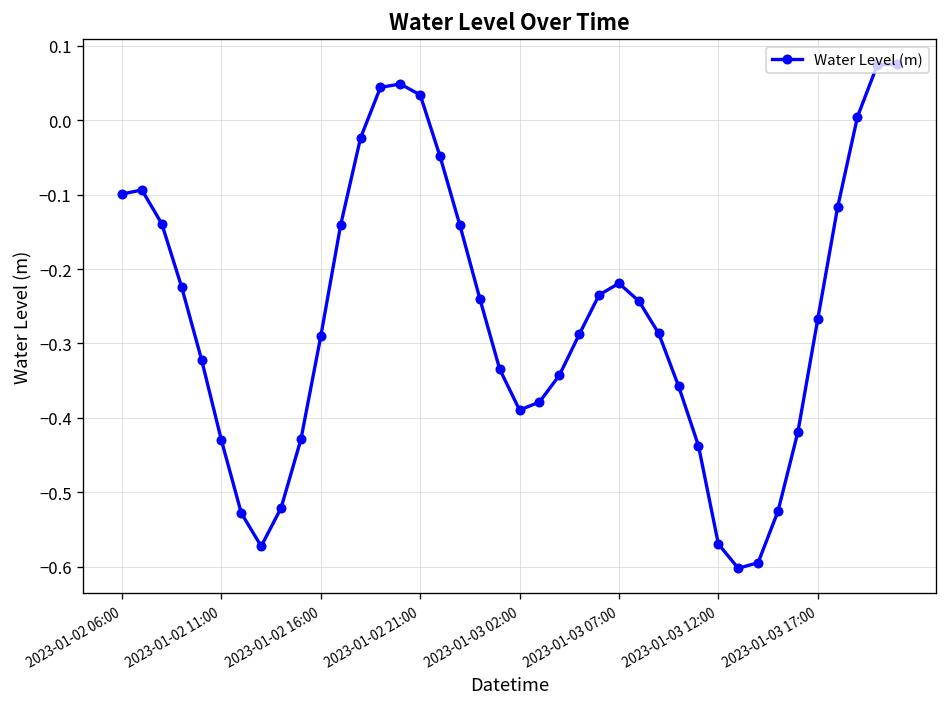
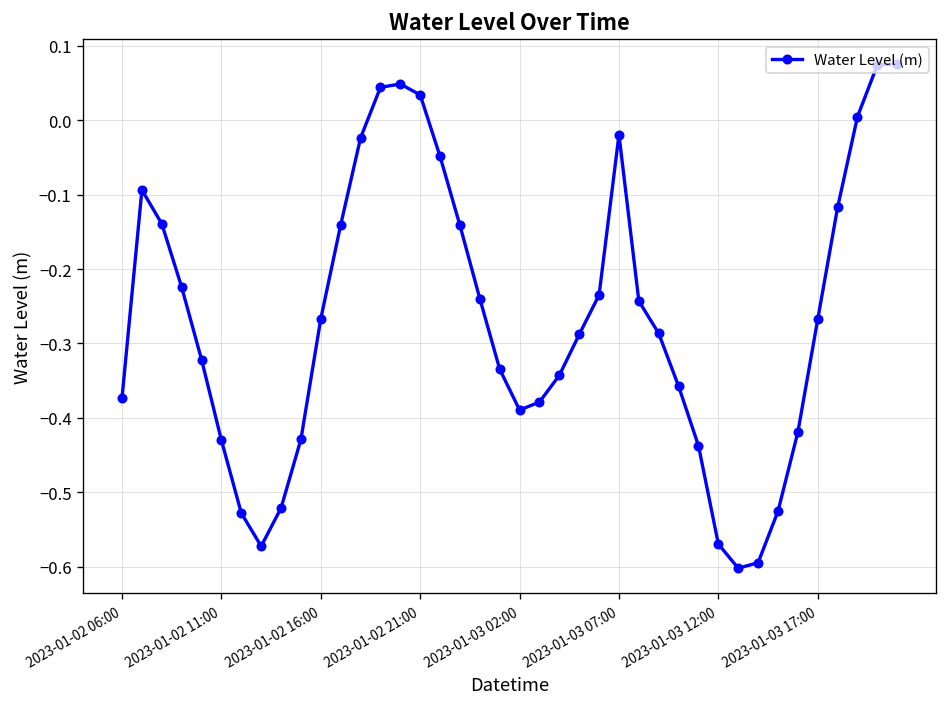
2023-01-02 06:00: -0.10 -> -0.37
2023-01-02 16:00: -0.29 -> -0.27
2023-01-03 07:00: -0.22 -> -0.02
